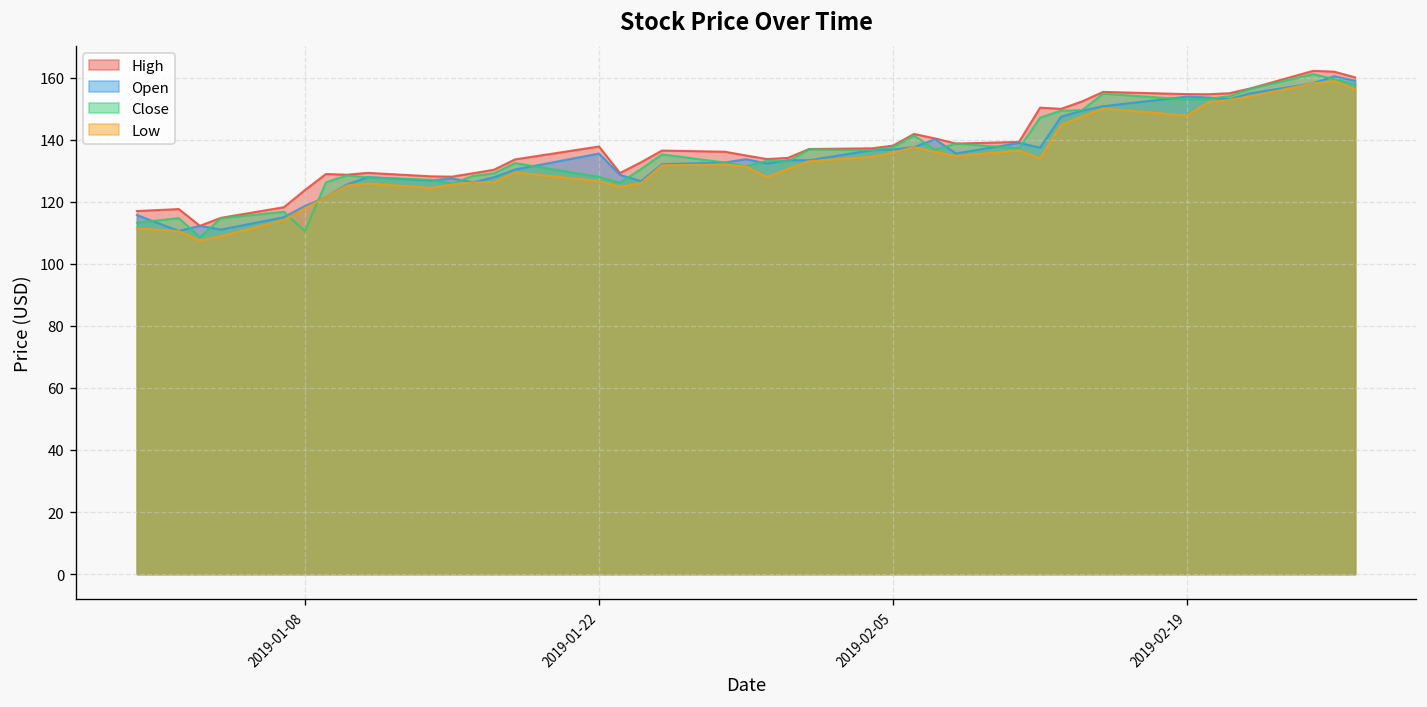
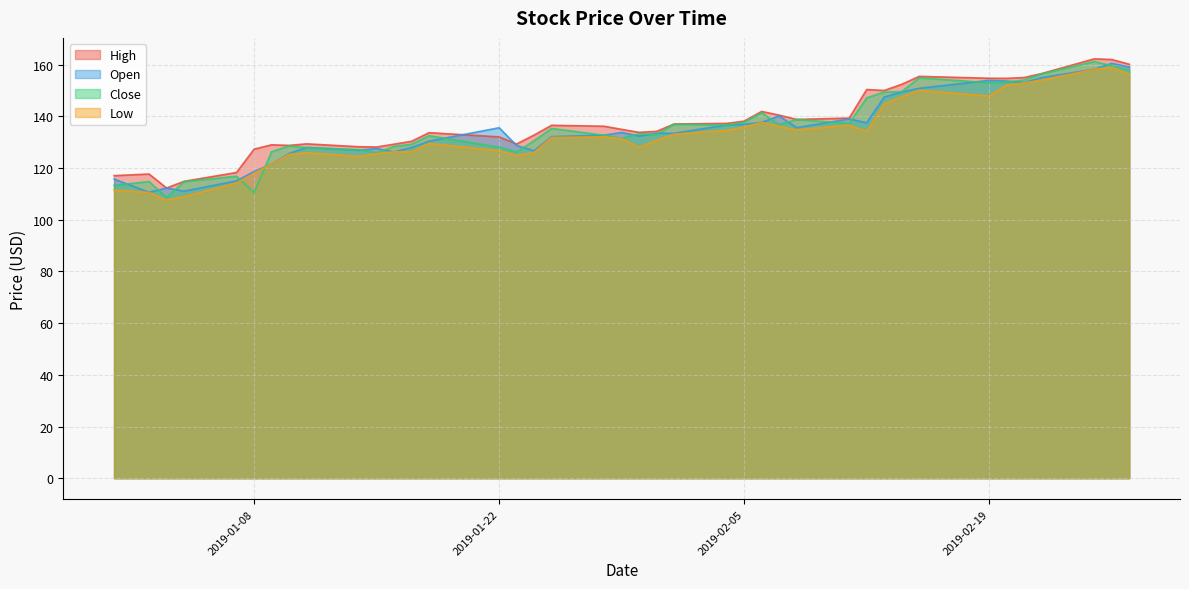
High, 2019-01-08: 124 -> 127
High, 2019-01-22: 138 -> 132
